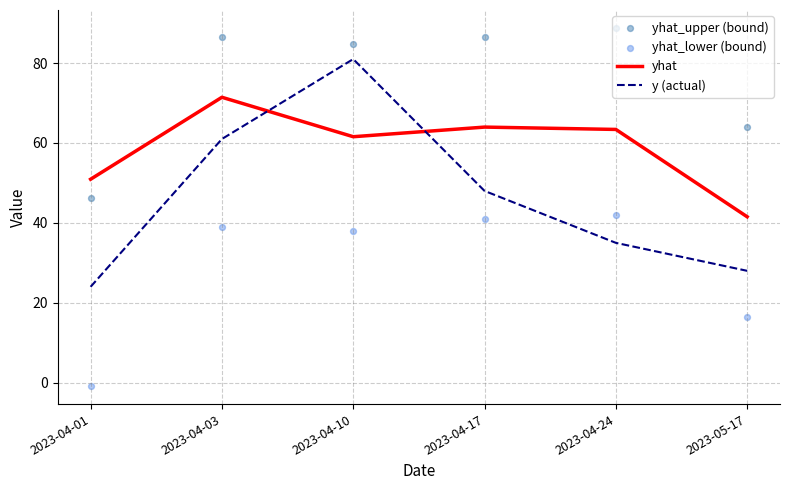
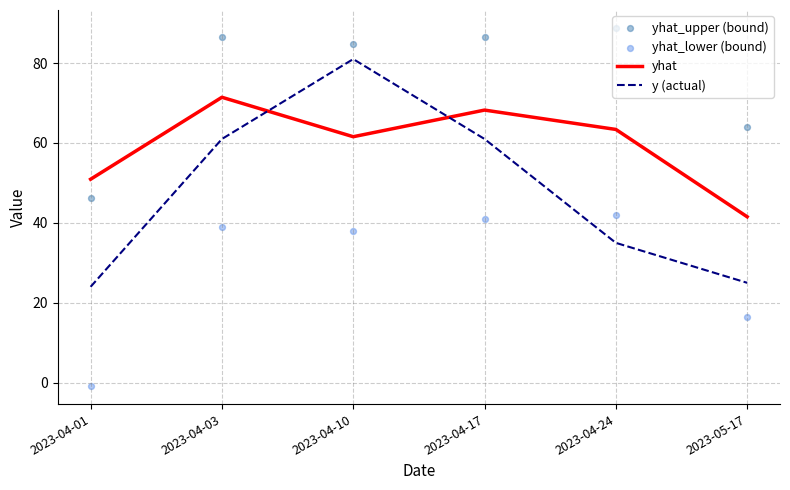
yhat, 2023-04-17: 64 -> 68
y (actual), 2023-04-17: 48 -> 61
y (actual), 2023-05-17: 28 -> 25
